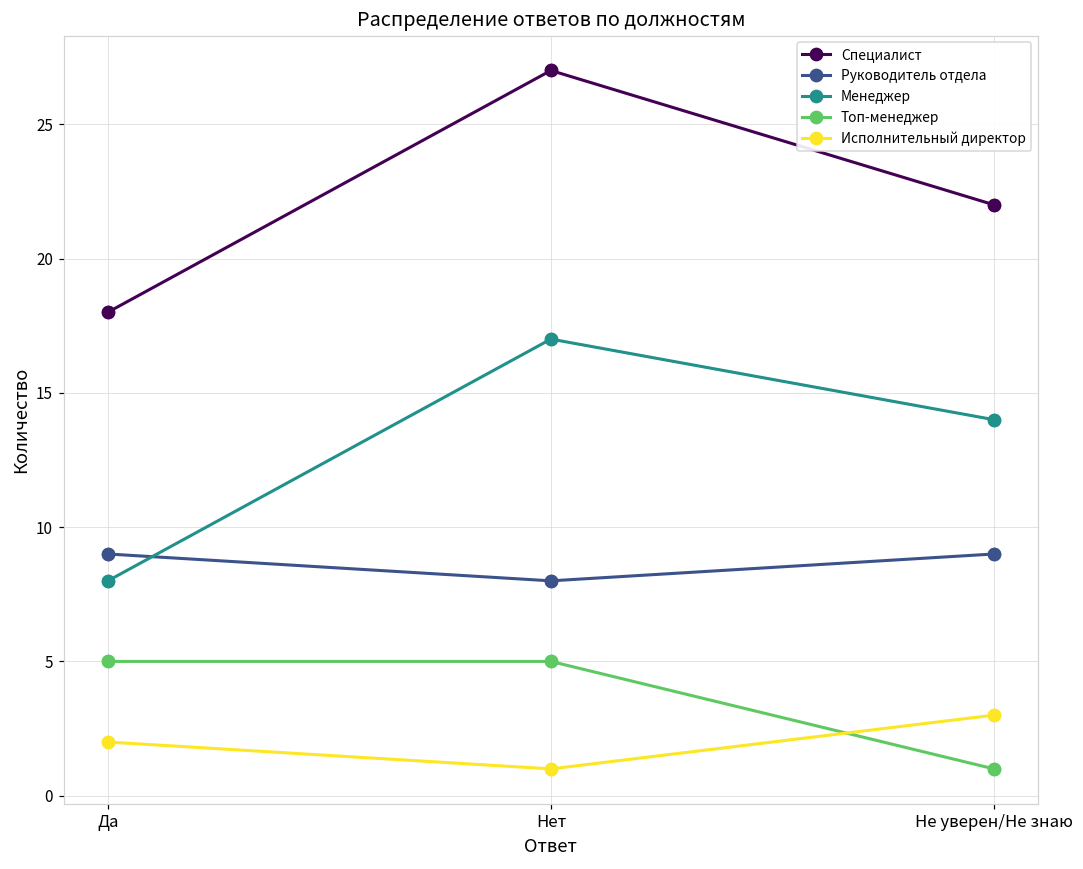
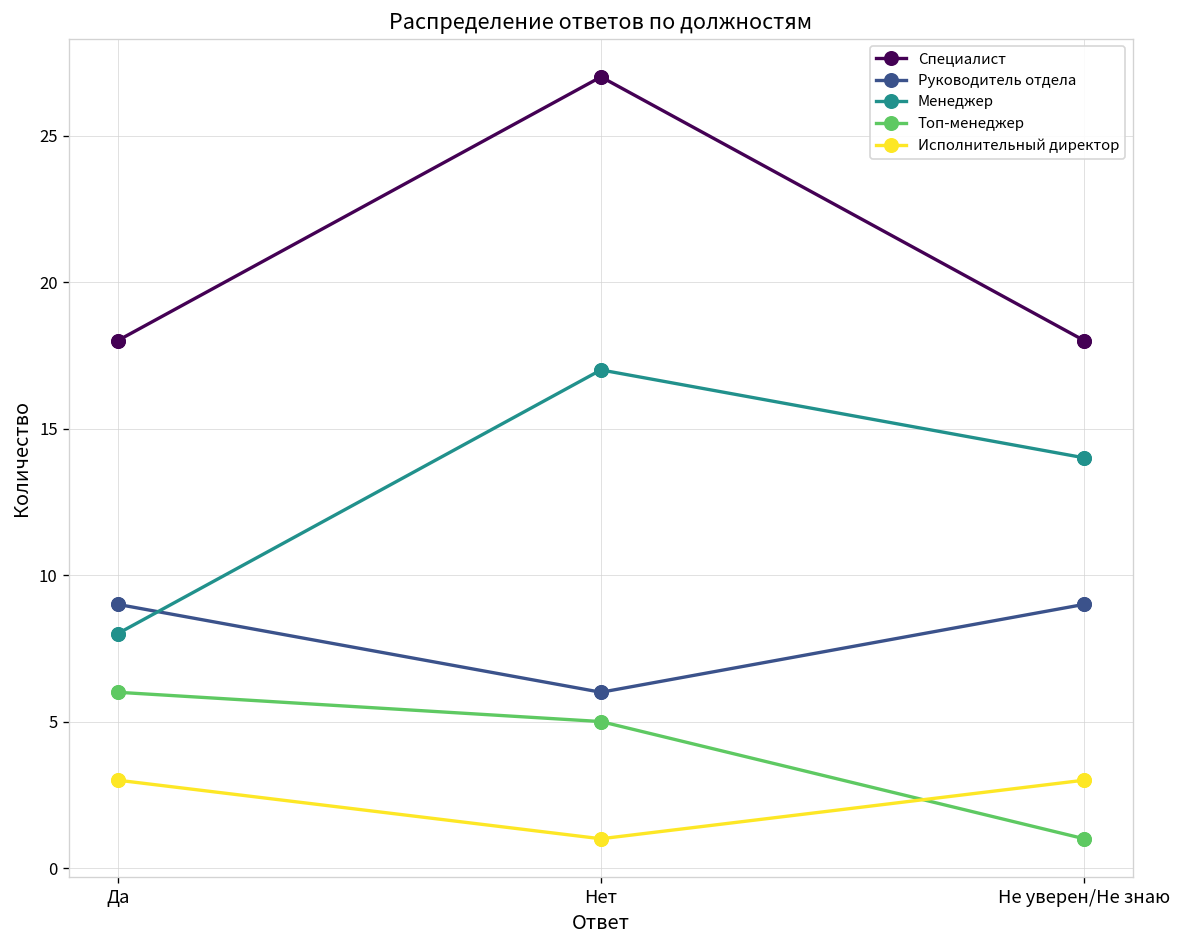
Топ-менеджер, Да: 5 -> 6
Исполнительный директор, Да: 2 -> 3
Руководитель отдела, Нет: 8 -> 6
Специалист, Не уверен/Не знаю: 22 -> 18
